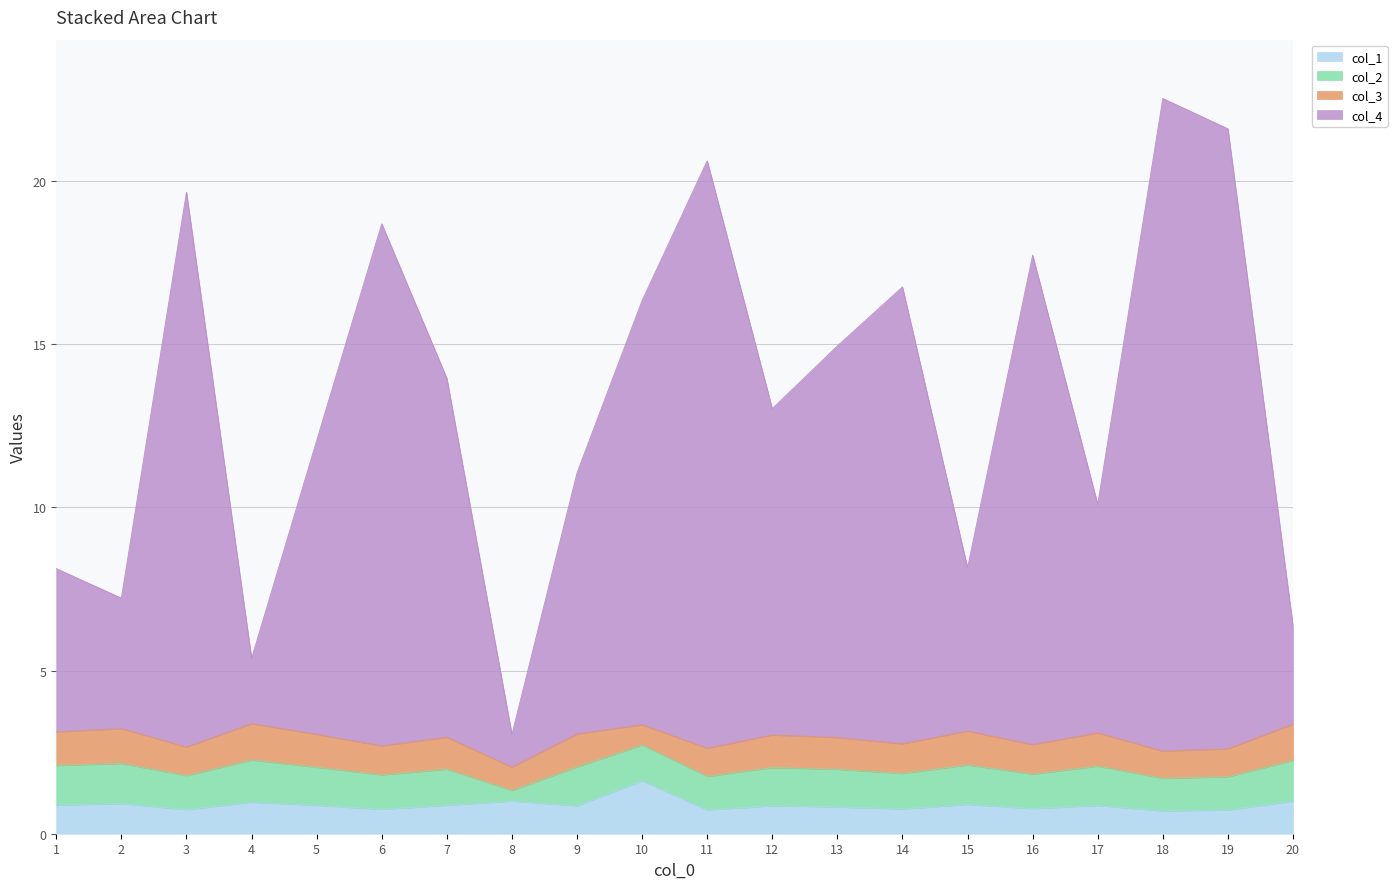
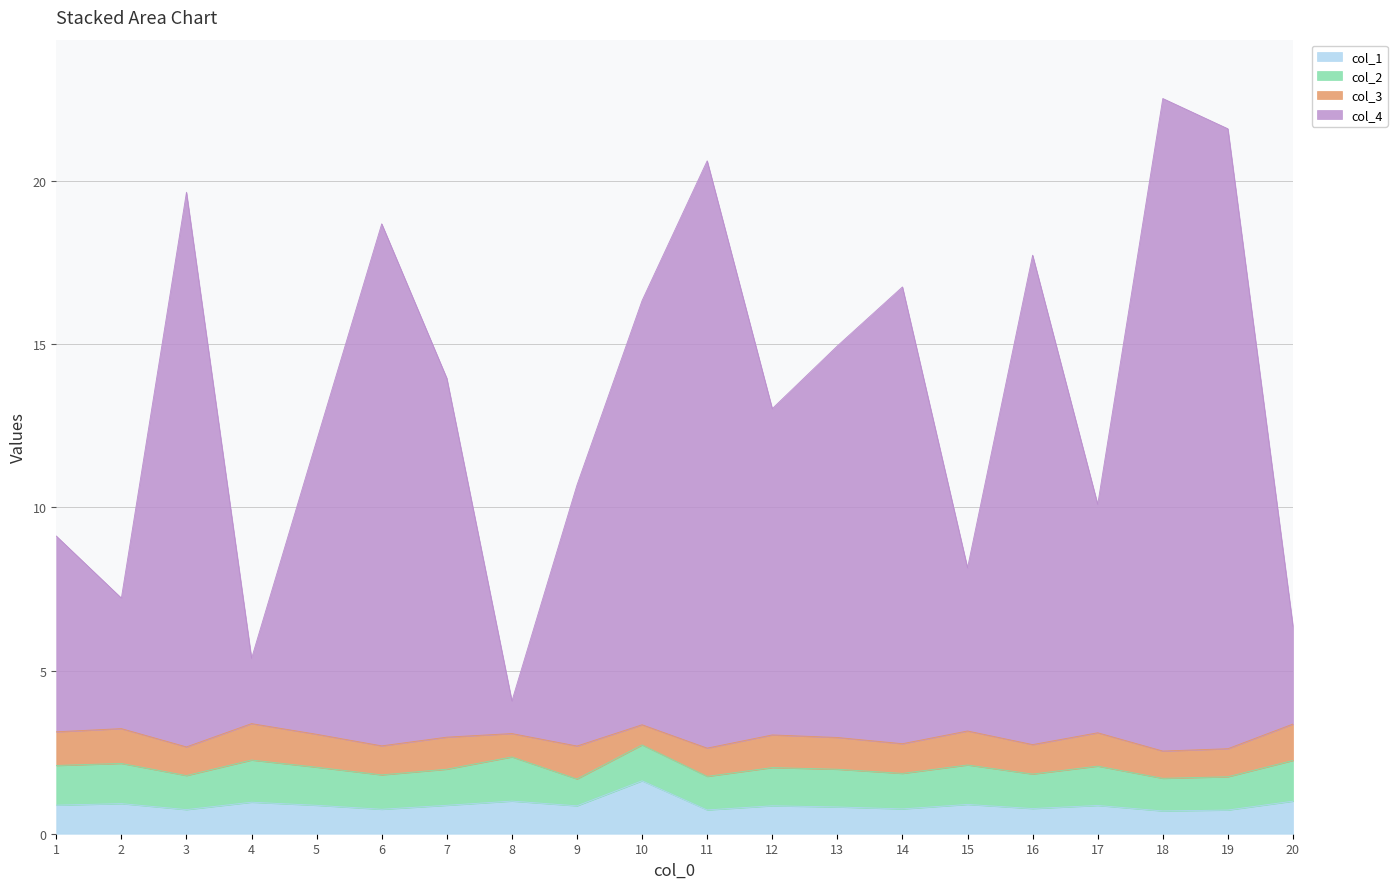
col_4, 1: 5 -> 6
col_2, 8: 0.3 -> 1.4
col_2, 9: 1.2 -> 0.8
